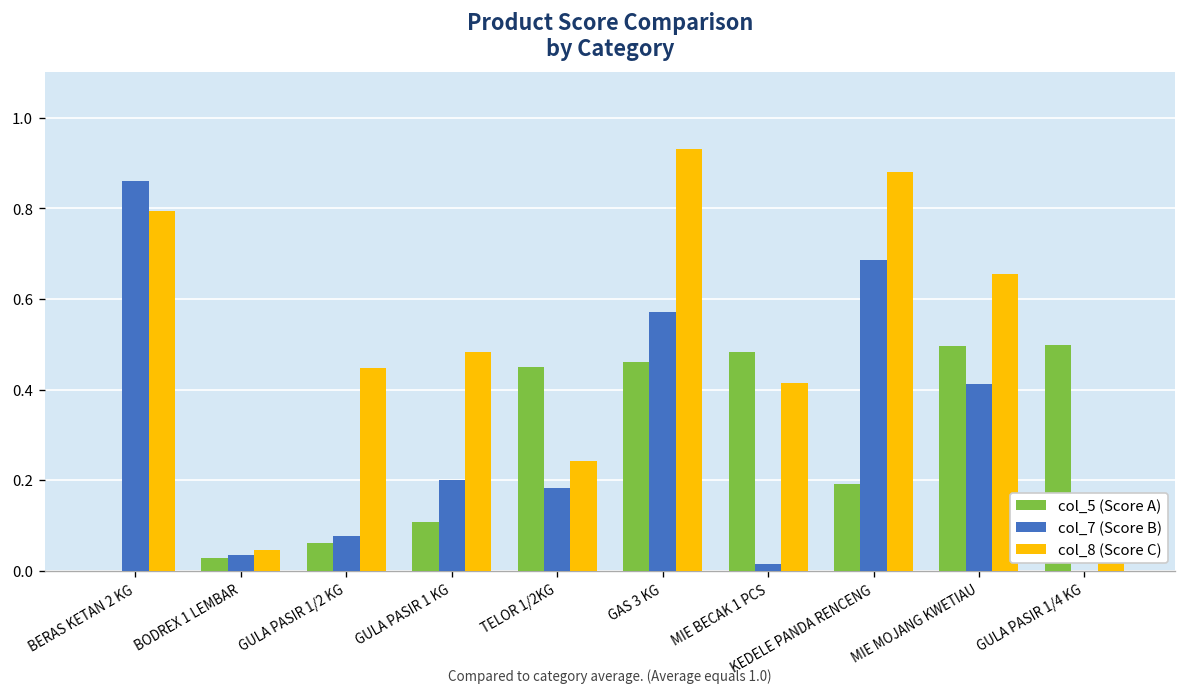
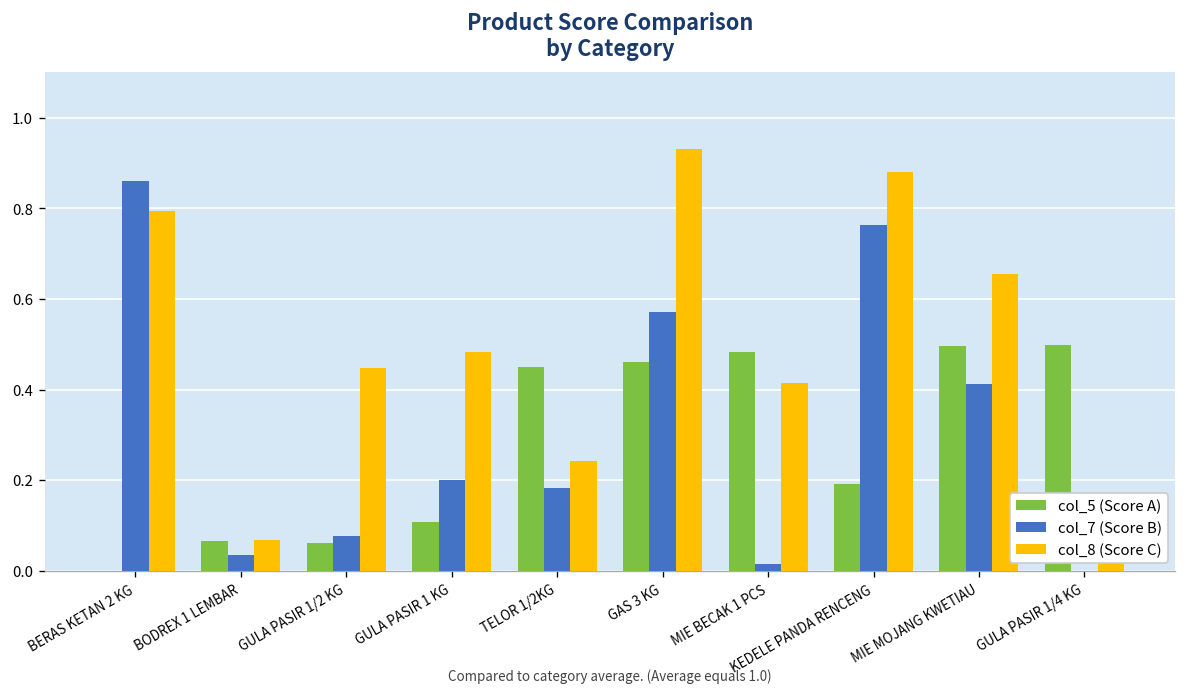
col_5 (Score A), BODREX 1 LEMBAR: 0.03 -> 0.07
col_8 (Score C), BODREX 1 LEMBAR: 0.05 -> 0.07
col_7 (Score B), KEDELE PANDA RENCENG: 0.69 -> 0.76
